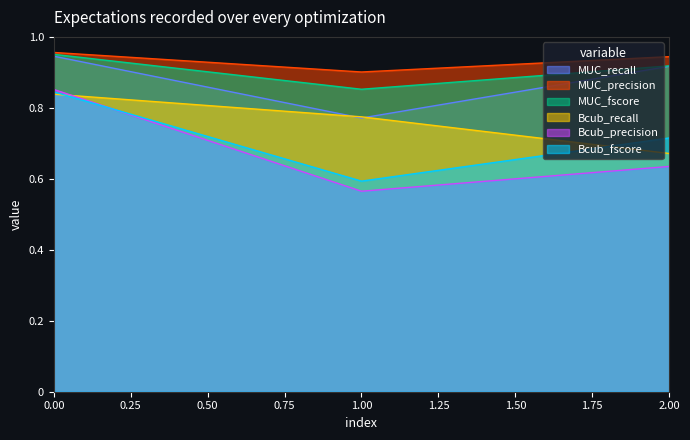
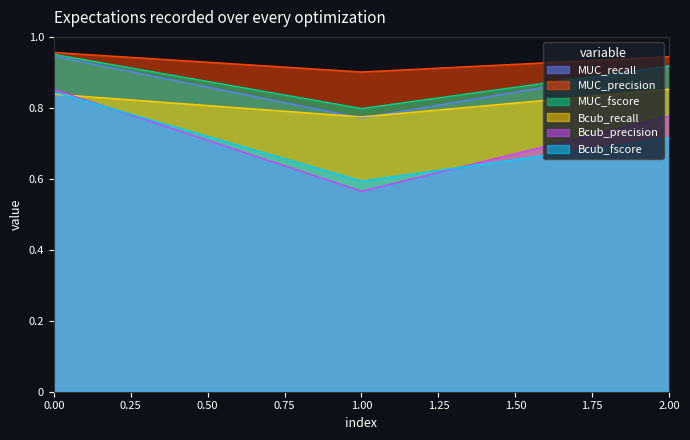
MUC_fscore, 1.00: 0.85 -> 0.80
Bcub_recall, 2.00: 0.67 -> 0.85
Bcub_precision, 2.00: 0.63 -> 0.78
